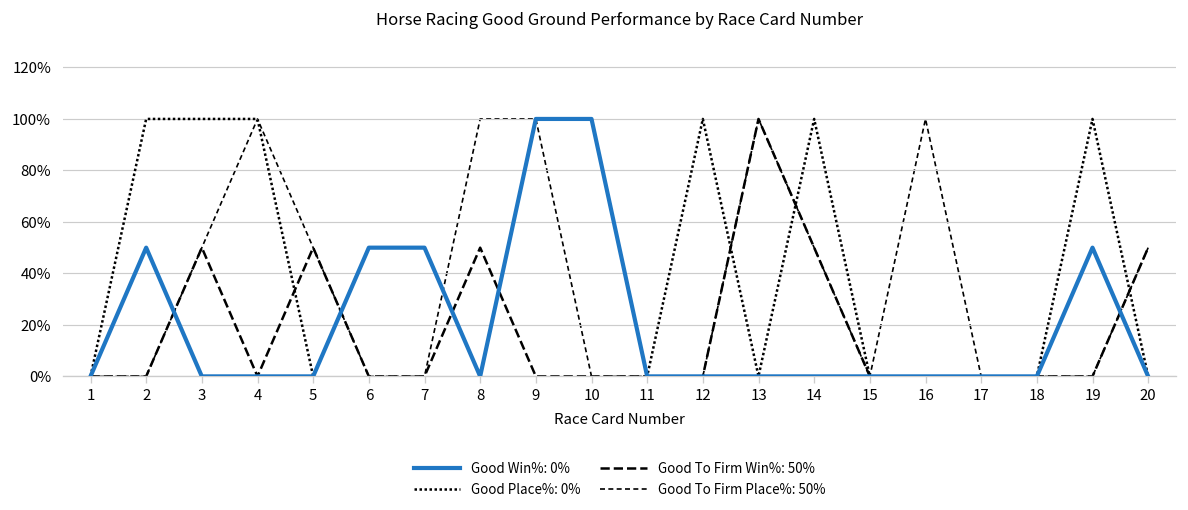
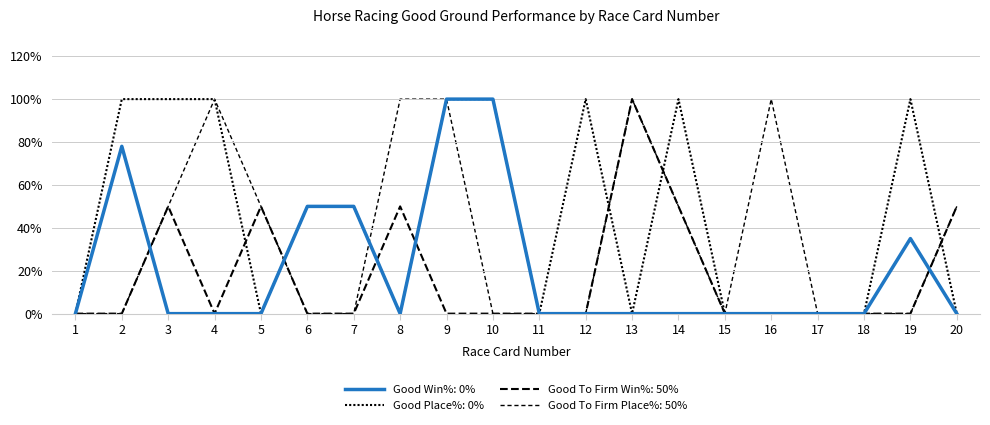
Good Win%: 0%, 2: 50% -> 78%
Good Win%: 0%, 19: 50% -> 35%
